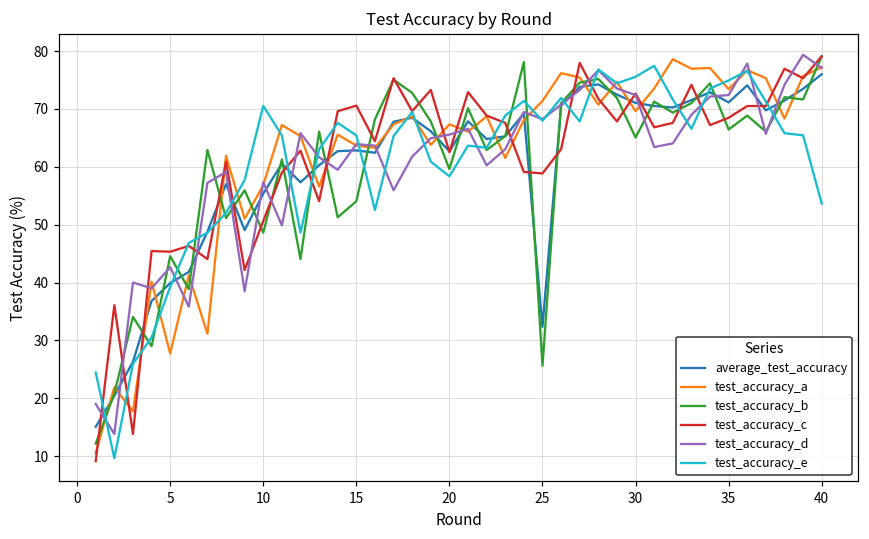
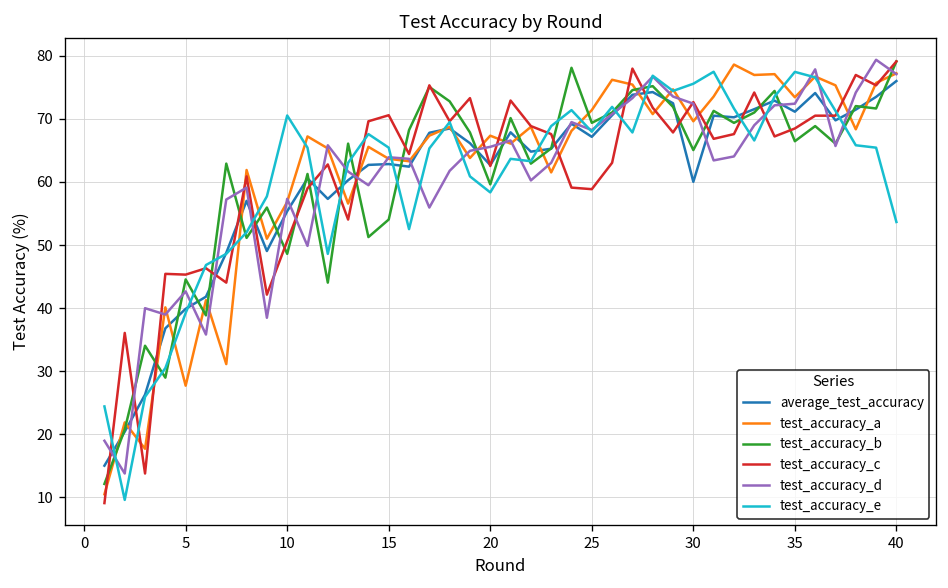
average_test_accuracy, 25: 32 -> 67
test_accuracy_b, 25: 26 -> 69
average_test_accuracy, 30: 71 -> 60
test_accuracy_e, 35: 75 -> 77
